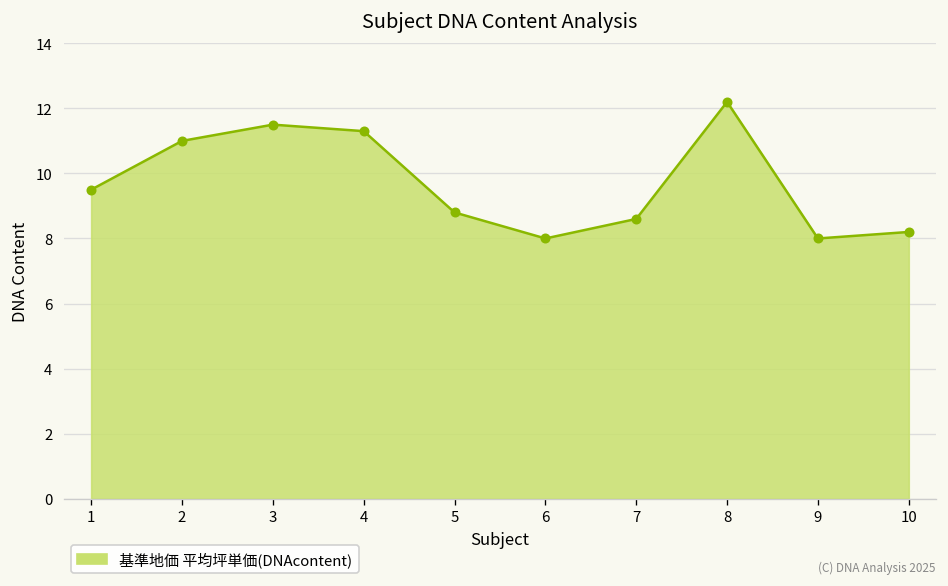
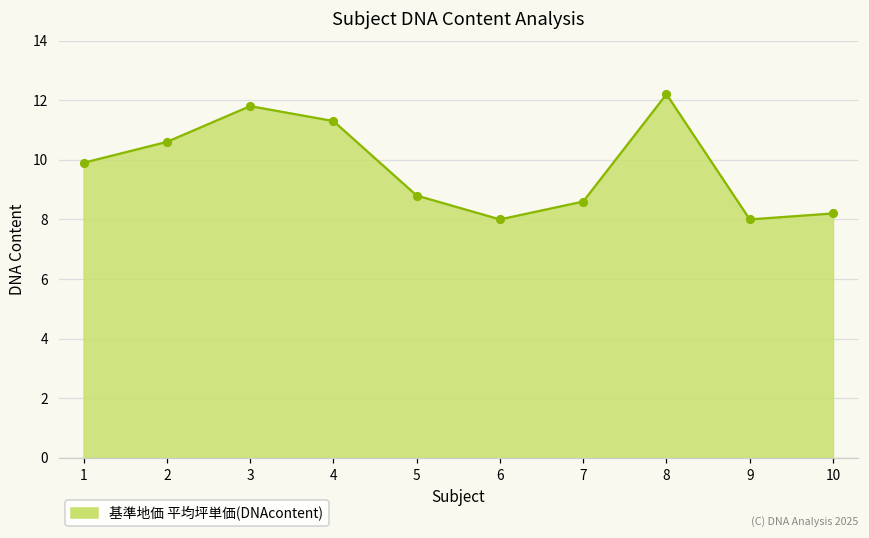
1: 9.5 -> 9.9
2: 11.0 -> 10.6
3: 11.5 -> 11.8
